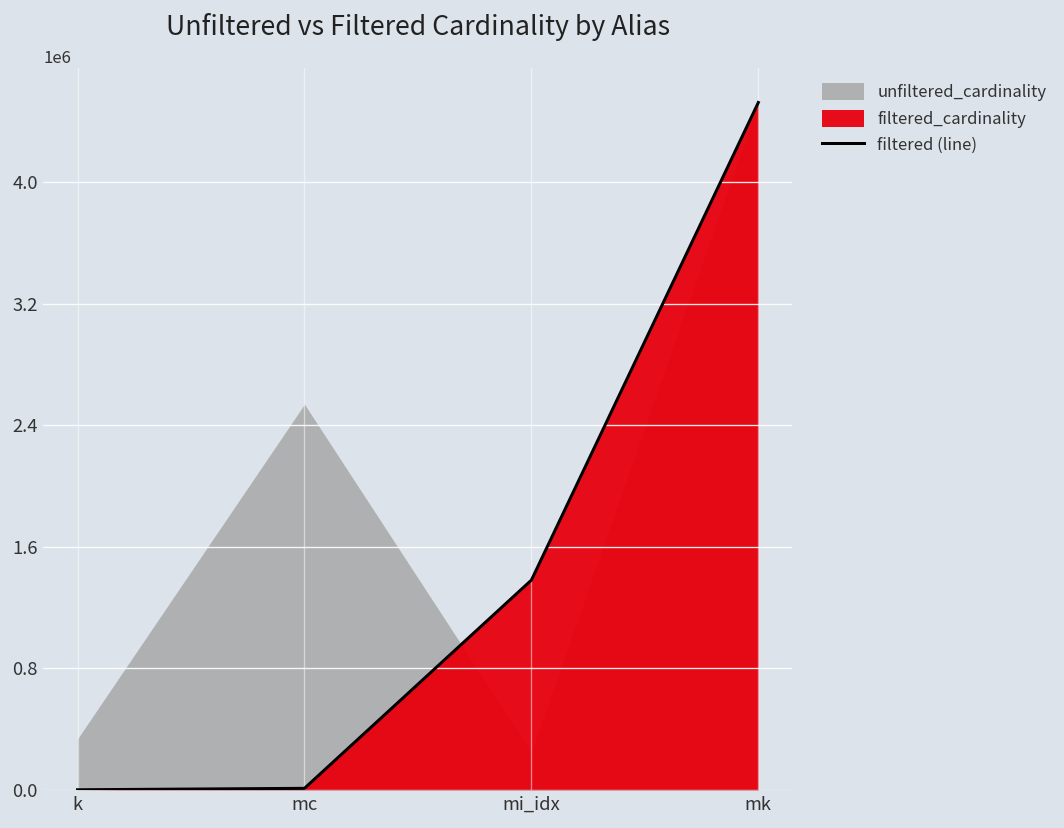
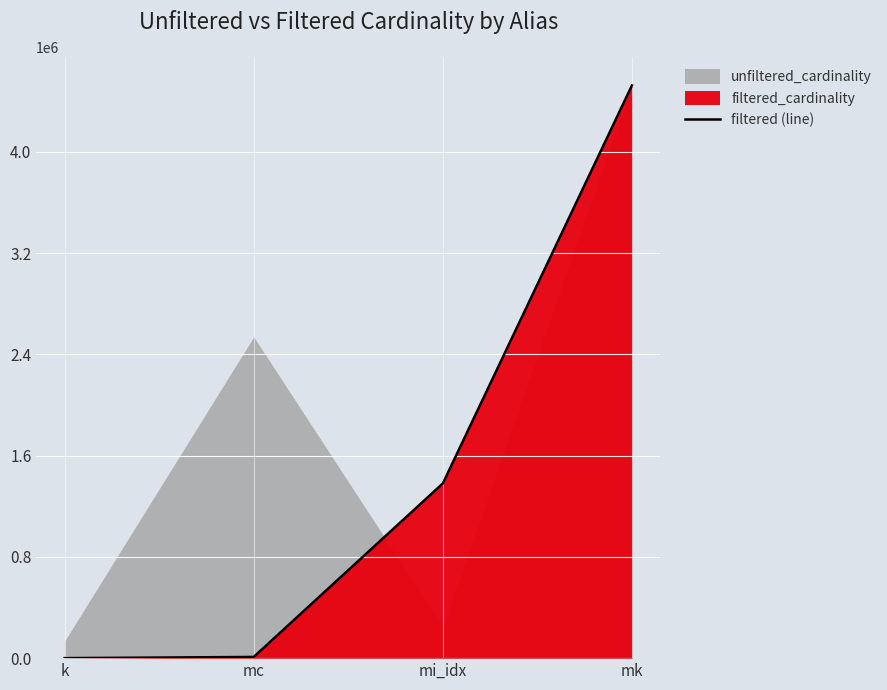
unfiltered_cardinality, k: 340000 -> 130000
